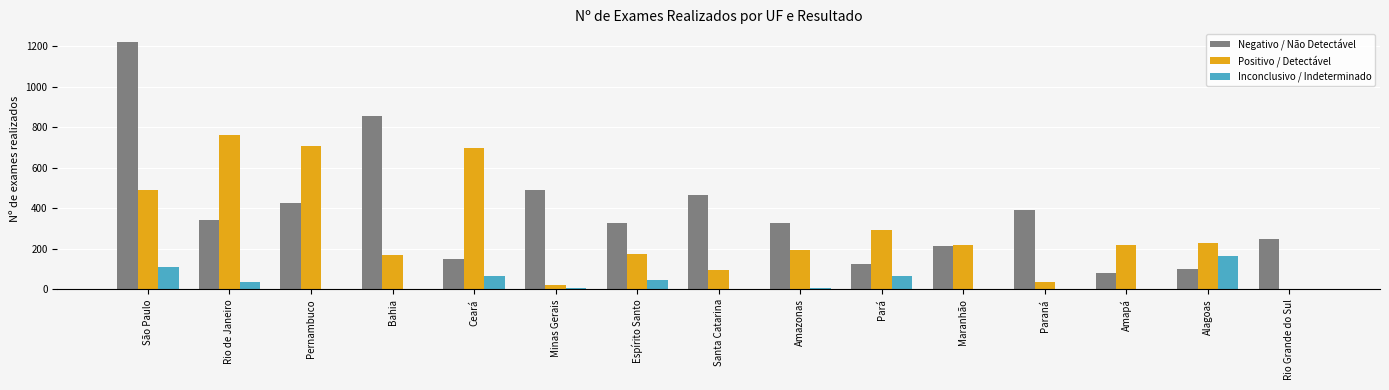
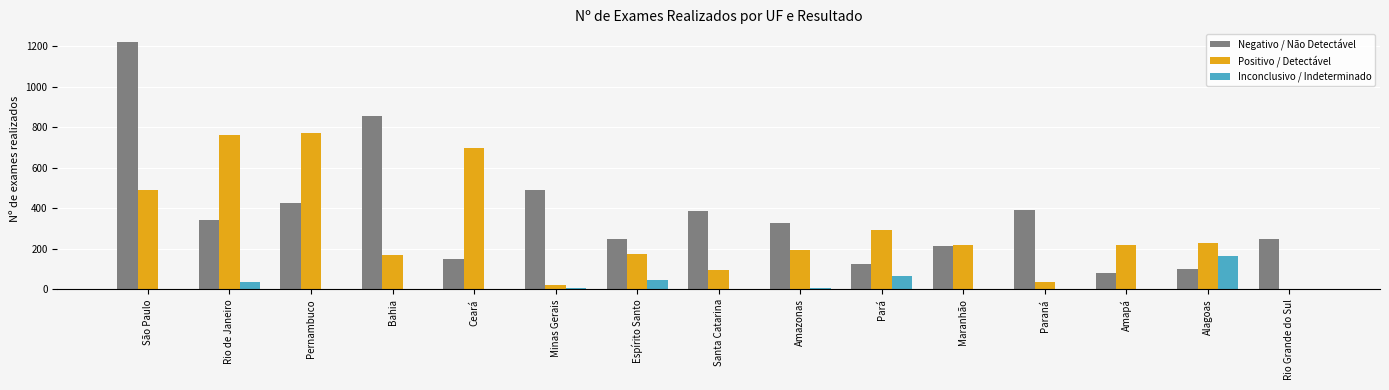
Inconclusivo / Indeterminado, São Paulo: 110 -> 0
Positivo / Detectável, Pernambuco: 710 -> 770
Inconclusivo / Indeterminado, Ceará: 70 -> 0
Negativo / Não Detectável, Espírito Santo: 330 -> 250
Negativo / Não Detectável, Santa Catarina: 460 -> 390
